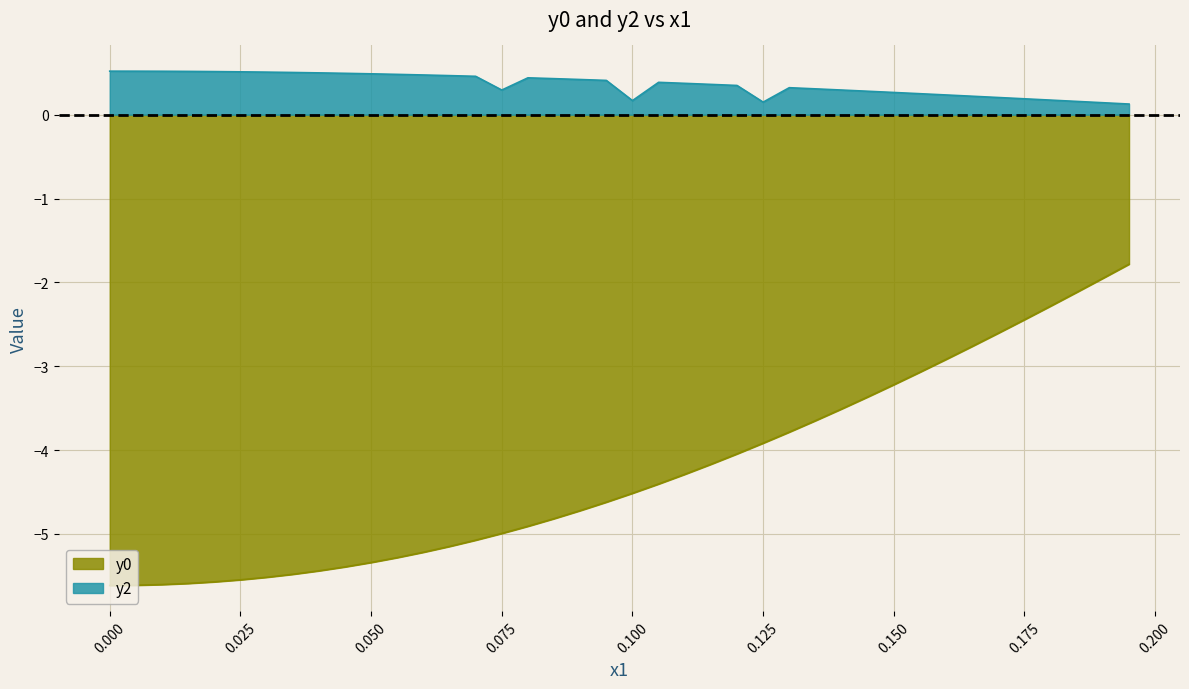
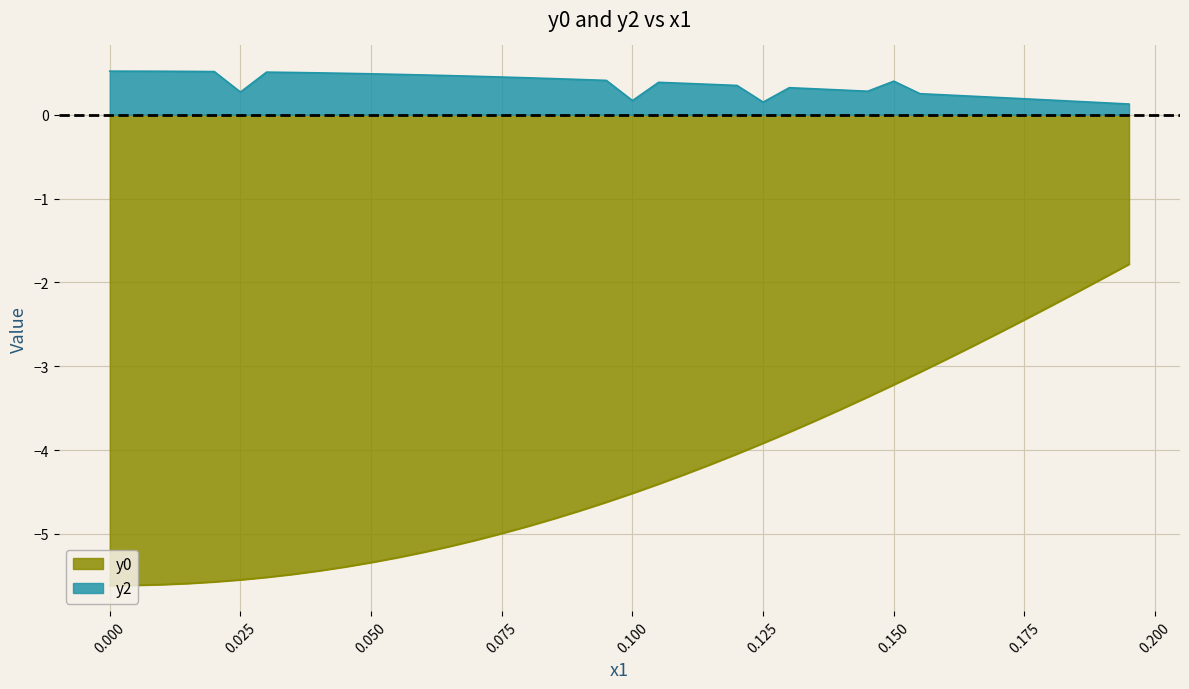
y2, 0.025: 0.5 -> 0.3
y2, 0.075: 0.3 -> 0.4
y2, 0.150: 0.3 -> 0.4
